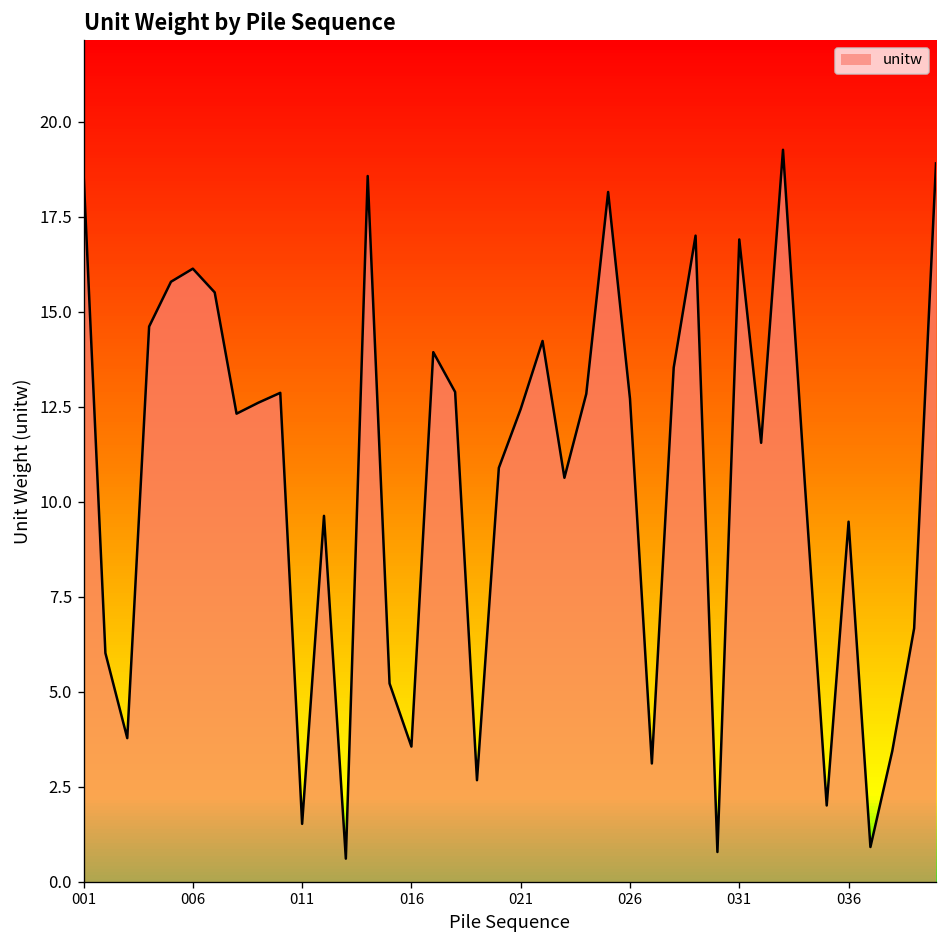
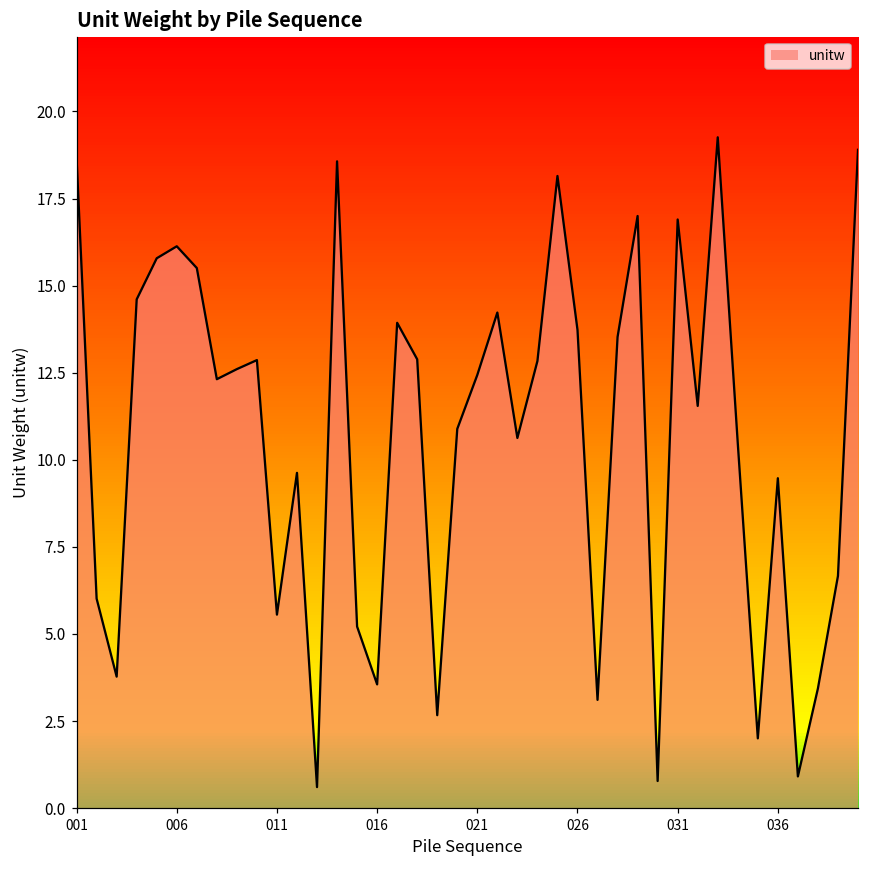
011: 1.5 -> 5.6
026: 12.7 -> 13.7
